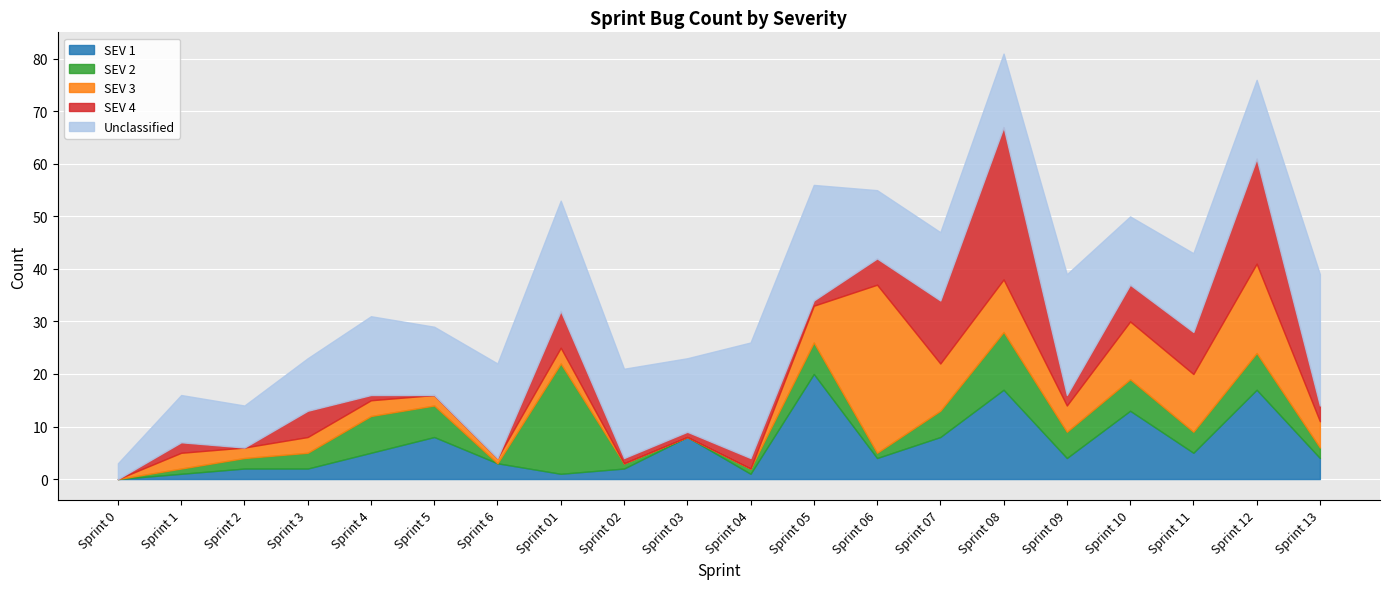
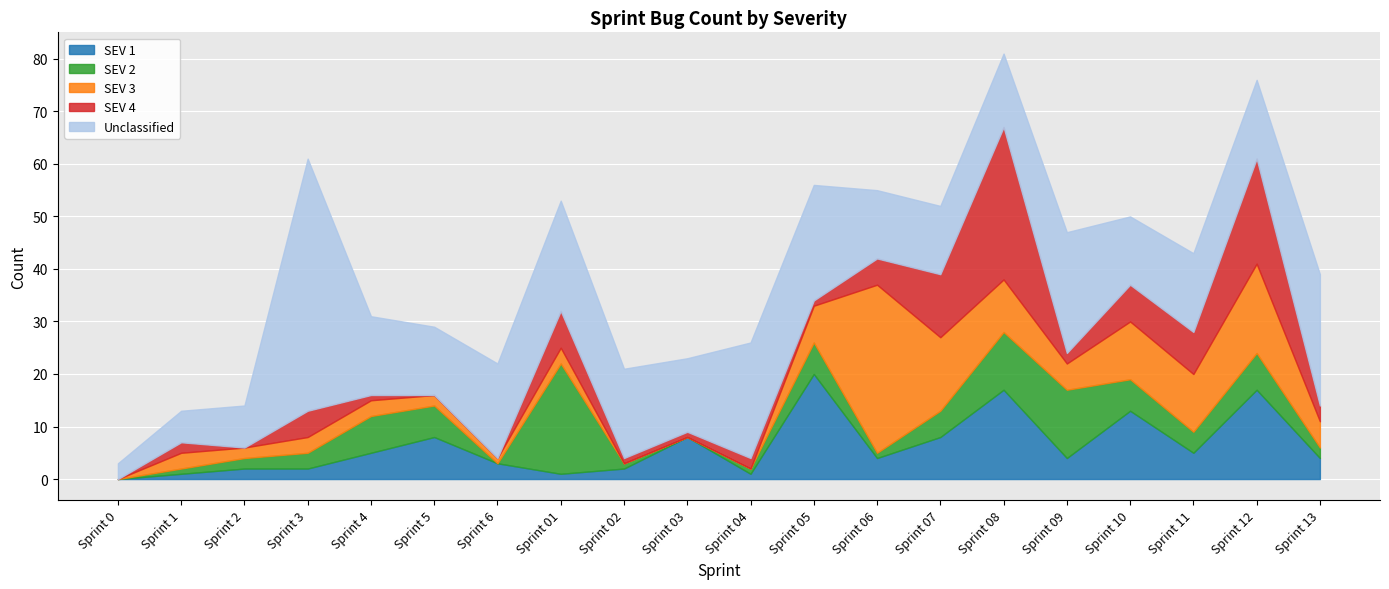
Unclassified, Sprint 1: 9 -> 6
Unclassified, Sprint 3: 10 -> 48
SEV 3, Sprint 07: 9 -> 14
SEV 2, Sprint 09: 5 -> 13
